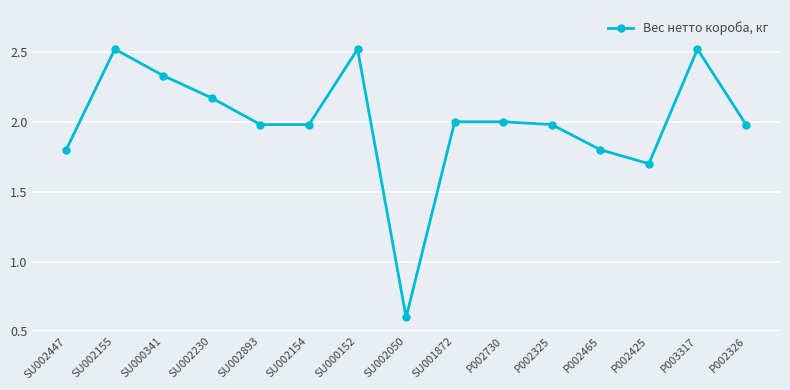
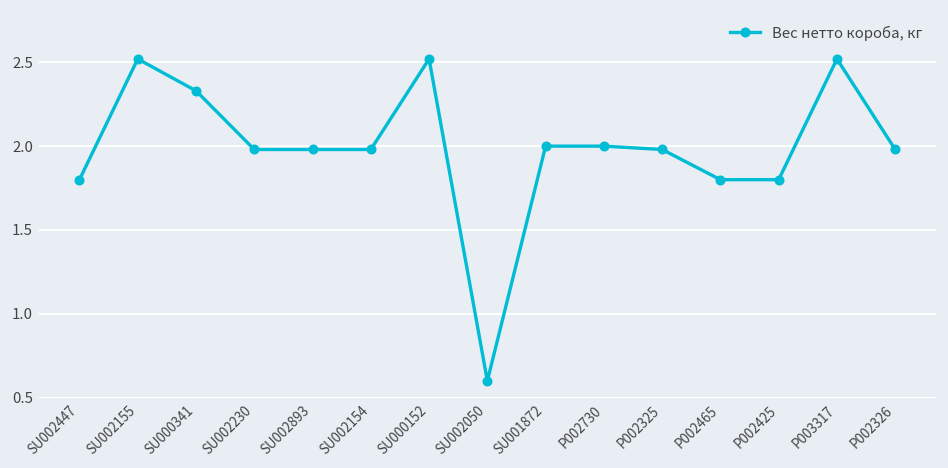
SU002230: 2.17 -> 1.98
P002425: 1.7 -> 1.8
